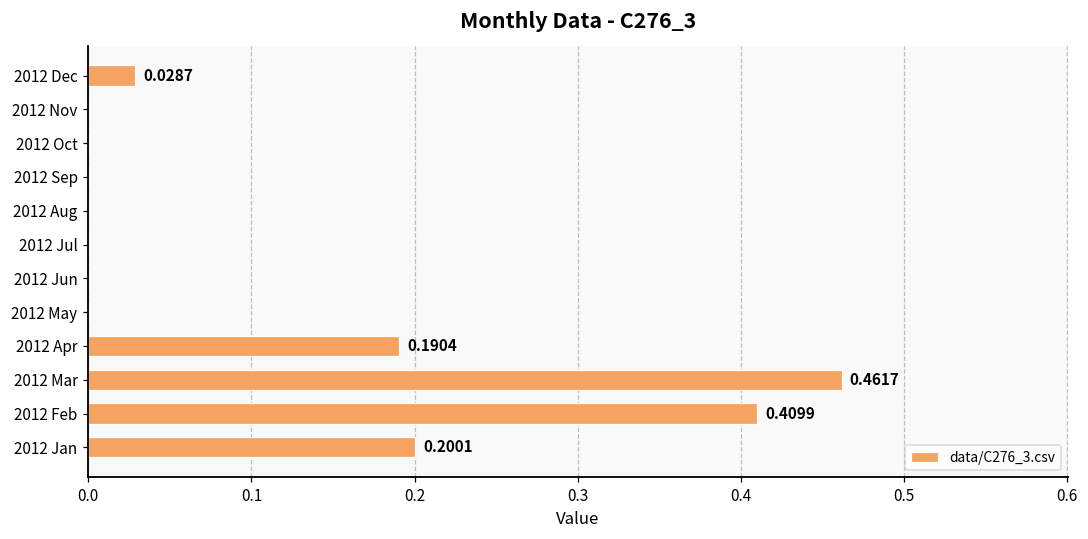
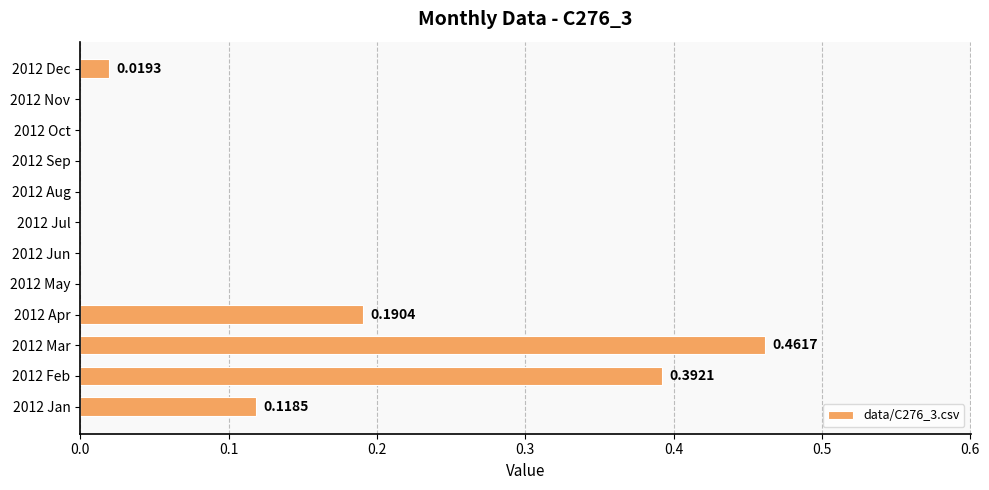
2012 Dec: 0.0287 -> 0.0193
2012 Feb: 0.4099 -> 0.3921
2012 Jan: 0.2001 -> 0.1185
